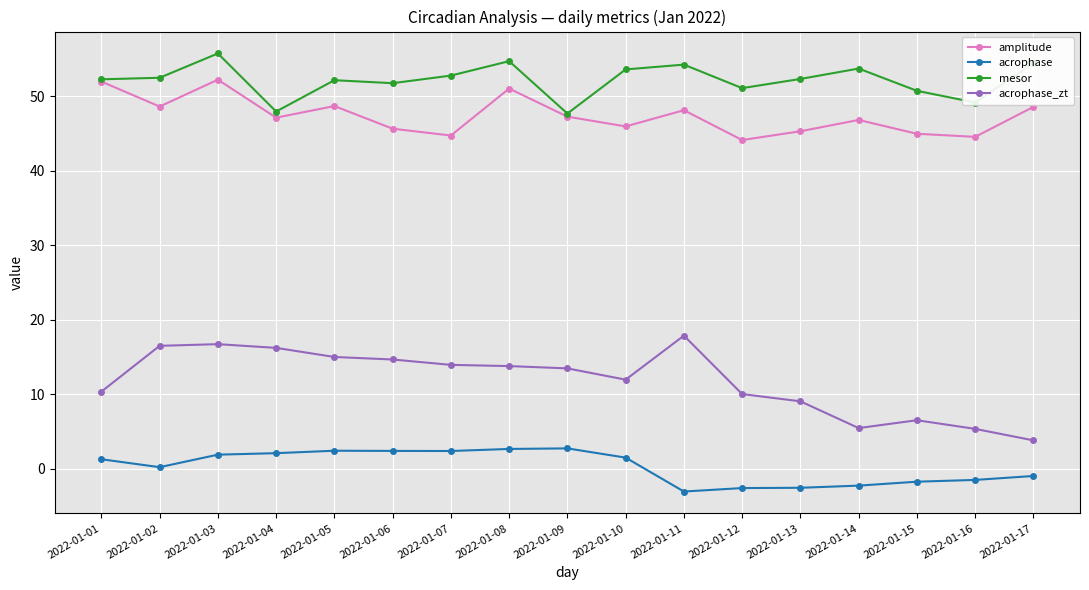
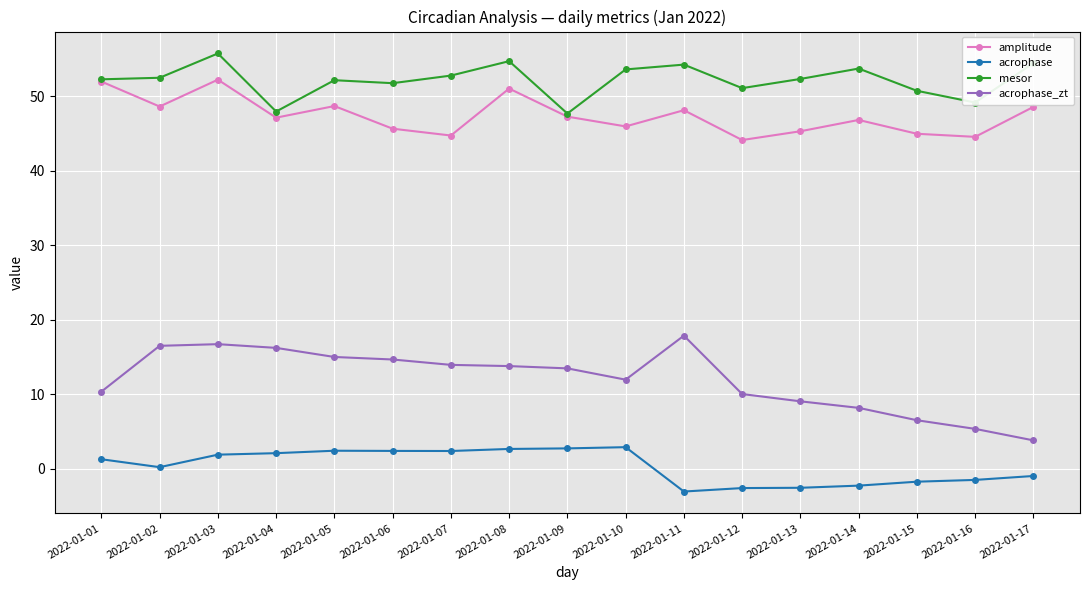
acrophase, 2022-01-10: 1 -> 3
acrophase_zt, 2022-01-14: 5 -> 8
